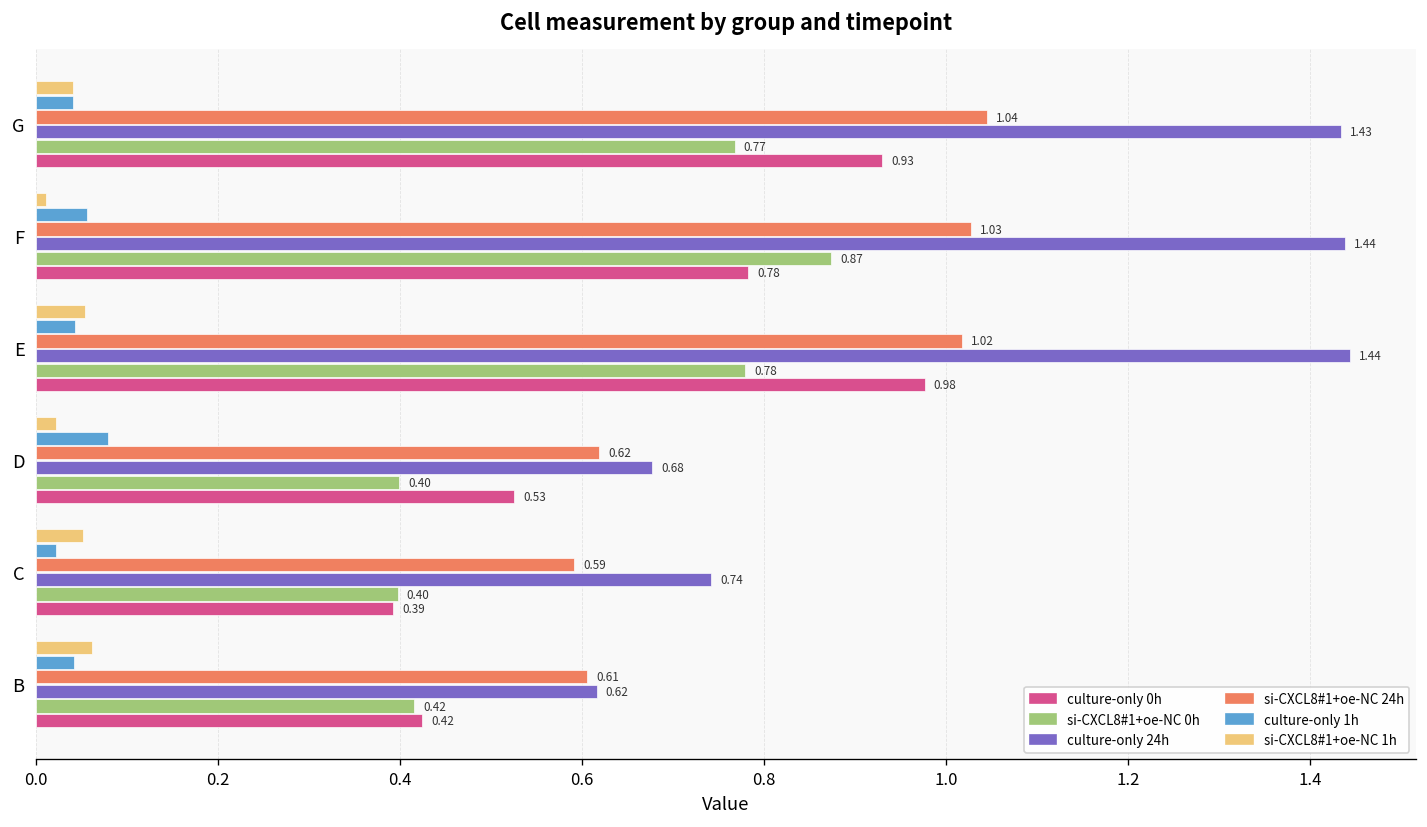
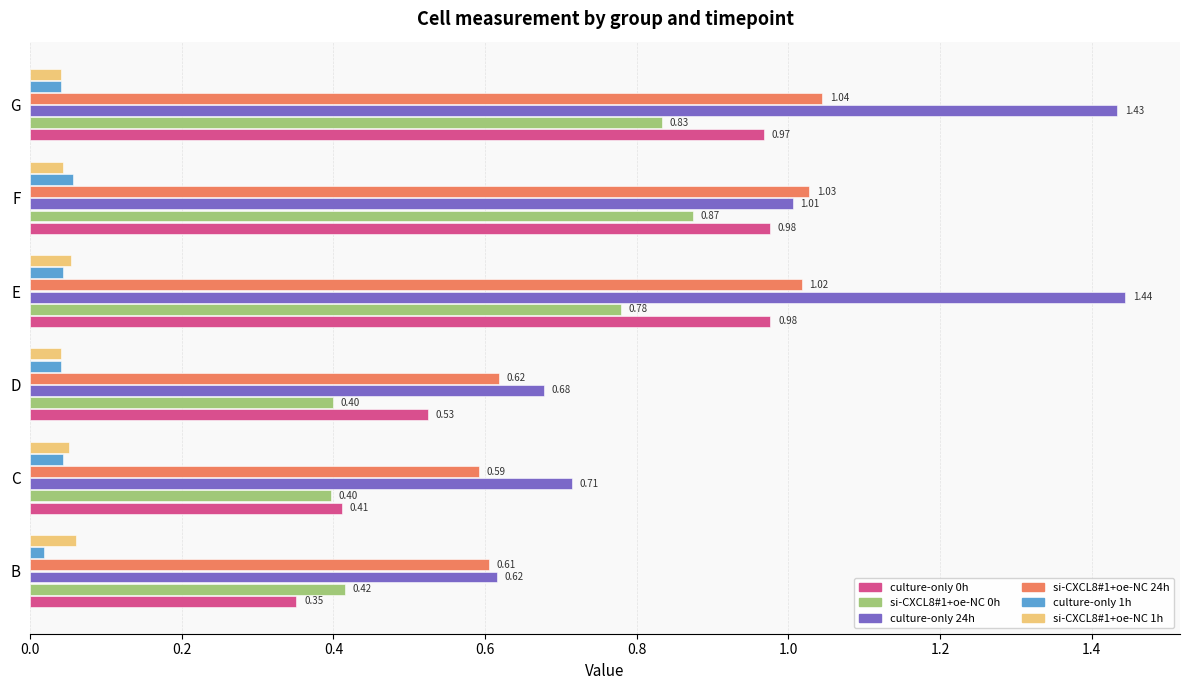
si-CXCL8#1+oe-NC 0h, G: 0.77 -> 0.83
culture-only 0h, G: 0.93 -> 0.97
si-CXCL8#1+oe-NC 1h, F: 0.01 -> 0.04
culture-only 24h, F: 1.44 -> 1.01
culture-only 0h, F: 0.78 -> 0.98
si-CXCL8#1+oe-NC 1h, D: 0.02 -> 0.04
culture-only 1h, D: 0.08 -> 0.04
culture-only 1h, C: 0.02 -> 0.04
culture-only 24h, C: 0.74 -> 0.71
culture-only 0h, C: 0.39 -> 0.41
culture-only 1h, B: 0.04 -> 0.02
culture-only 0h, B: 0.42 -> 0.35
